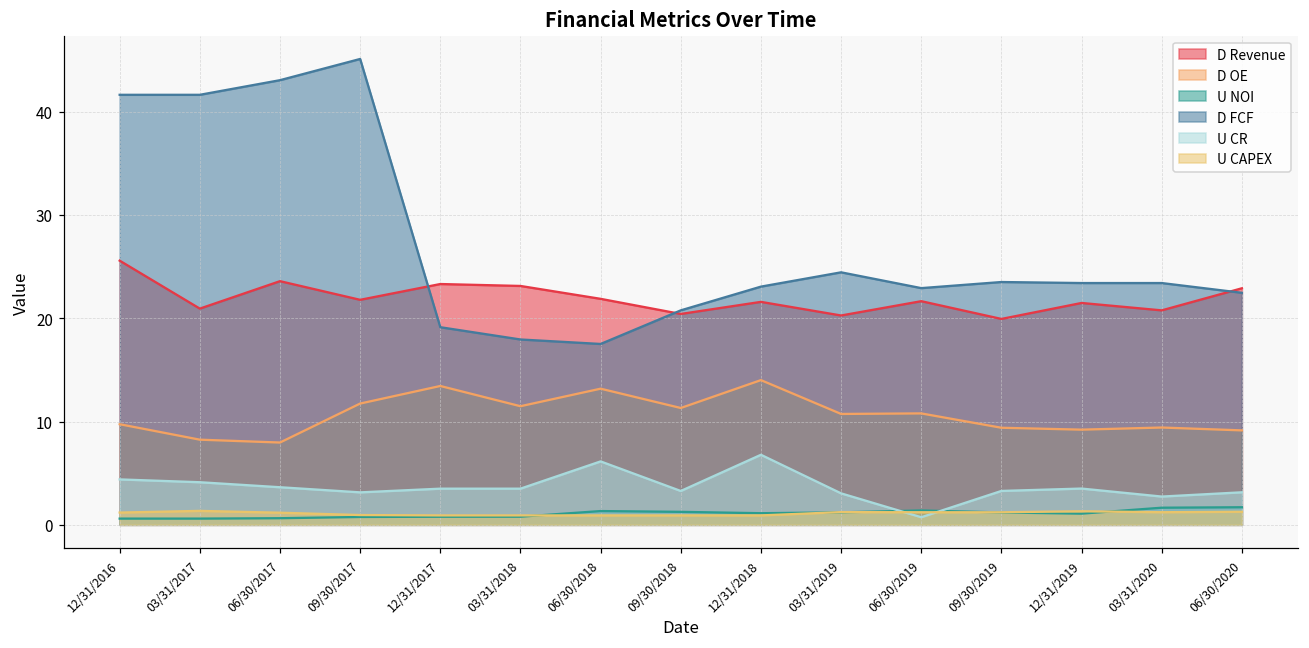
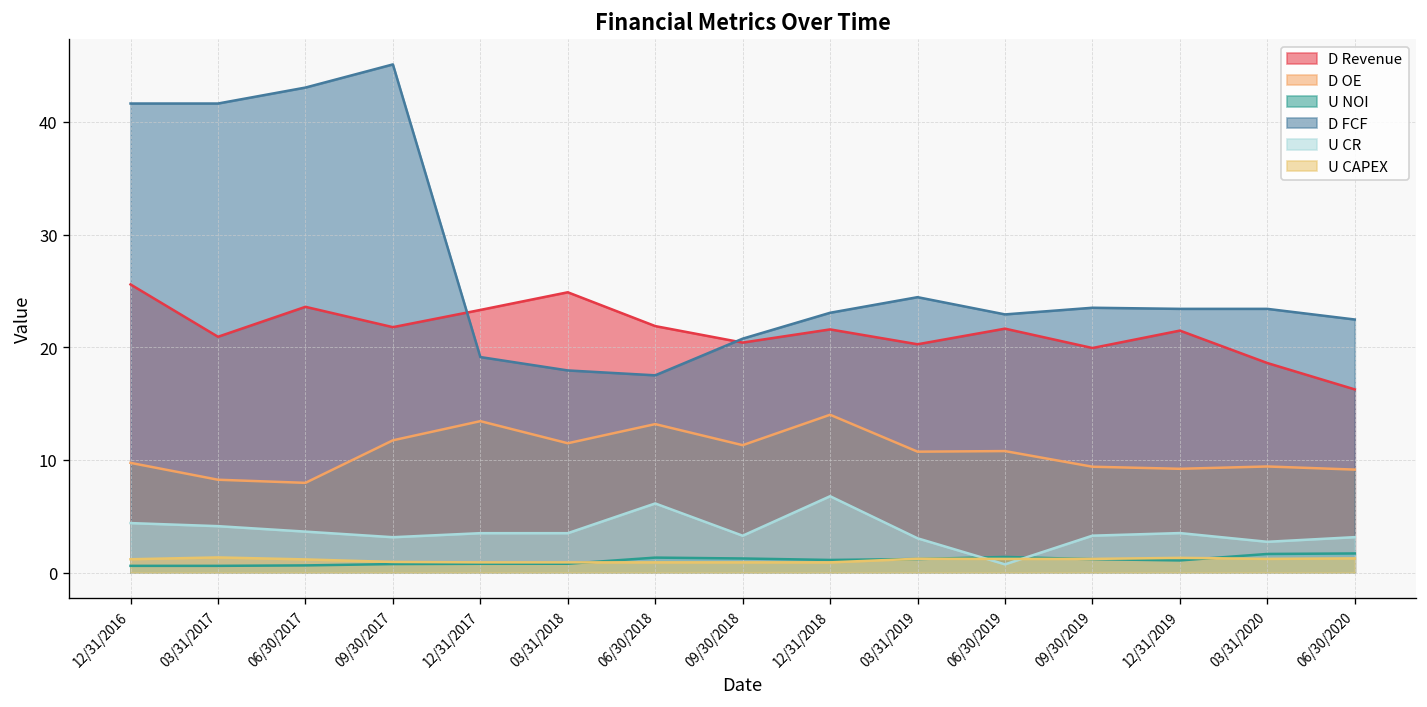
D Revenue, 03/31/2018: 23 -> 25
D Revenue, 03/31/2020: 21 -> 19
D Revenue, 06/30/2020: 23 -> 16
